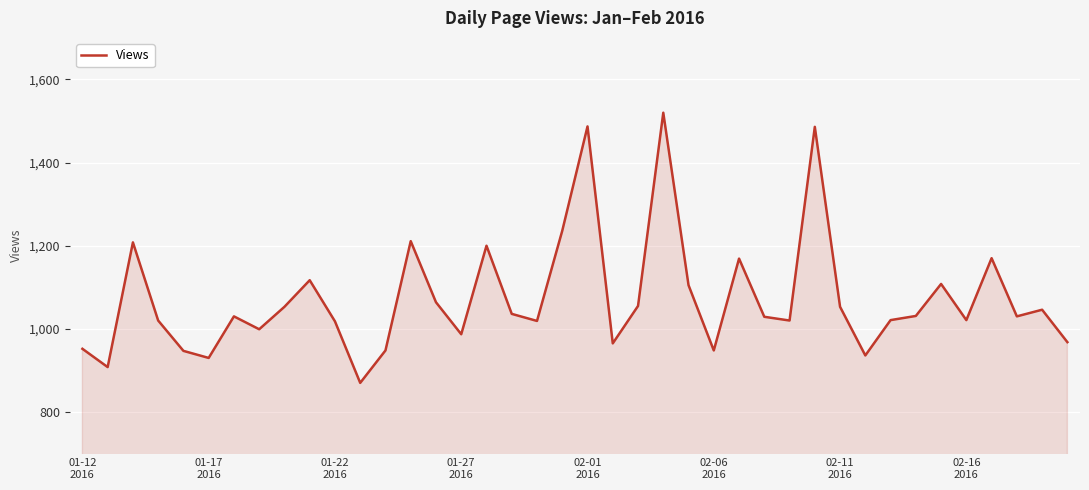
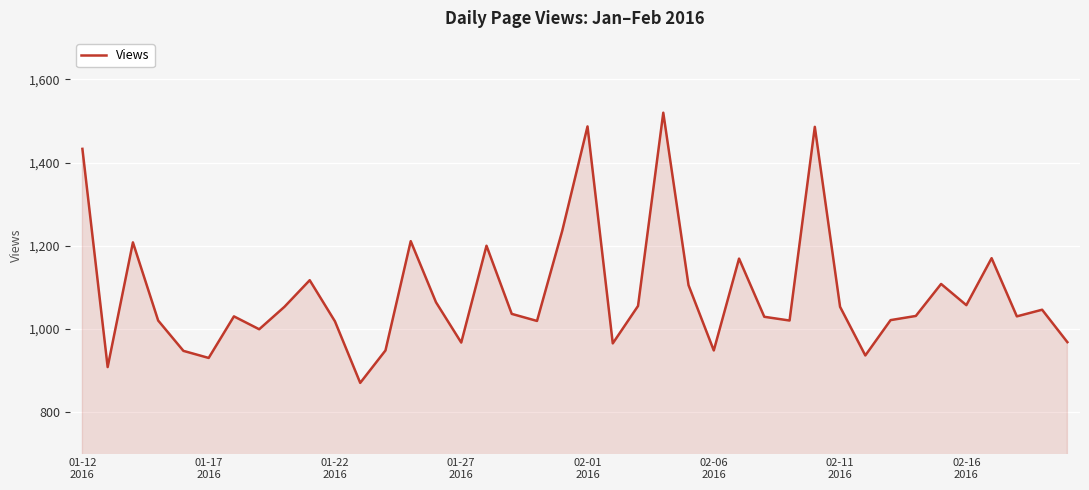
01-12 2016: 950 -> 1,430
01-27 2016: 990 -> 970
02-16 2016: 1,020 -> 1,060
